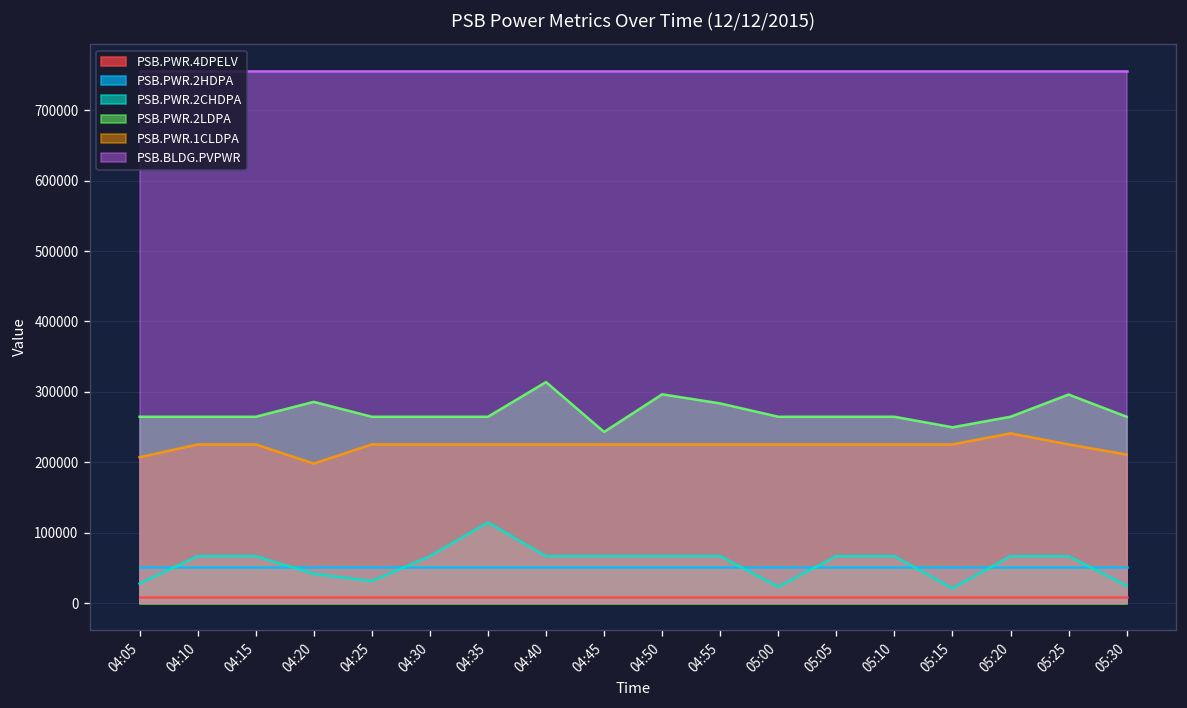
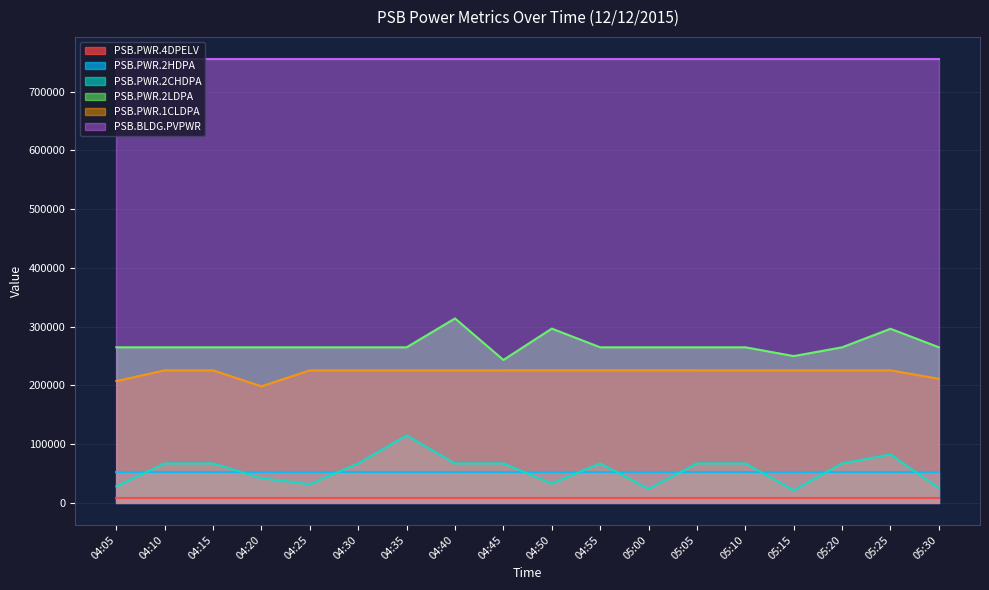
PSB.PWR.2LDPA, 04:20: 290000 -> 260000
PSB.PWR.2CHDPA, 04:50: 70000 -> 30000
PSB.PWR.2LDPA, 04:55: 280000 -> 260000
PSB.PWR.1CLDPA, 05:20: 240000 -> 230000
PSB.PWR.2CHDPA, 05:25: 70000 -> 80000
